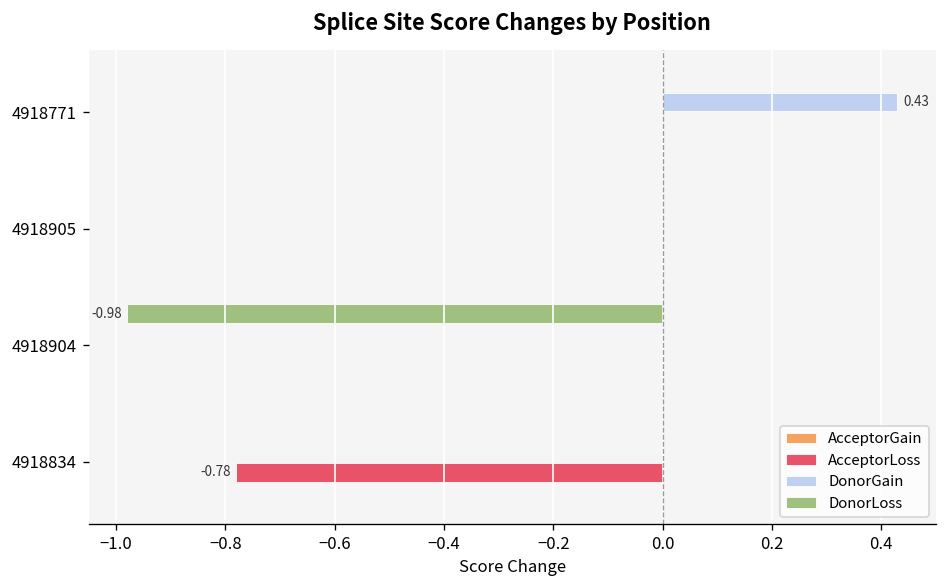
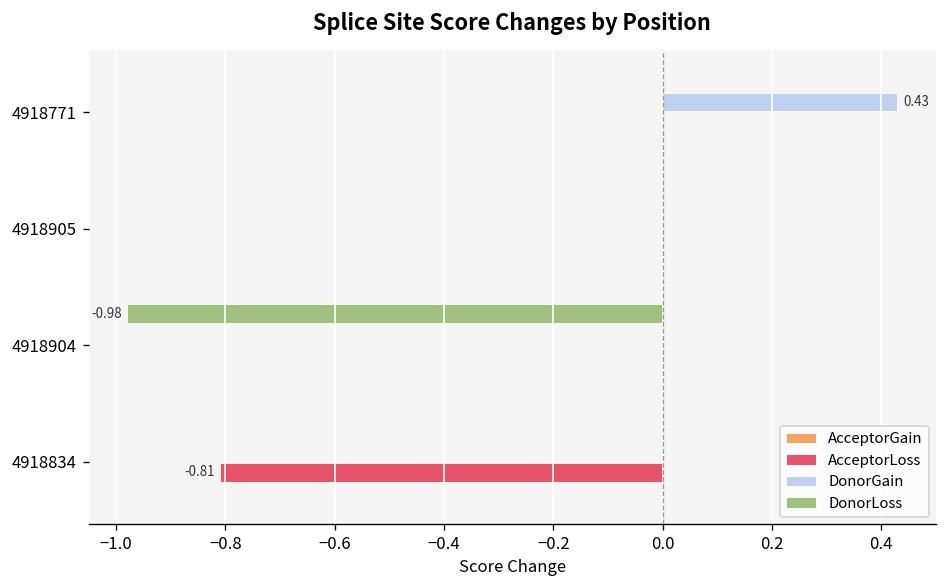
AcceptorLoss, 4918834: -0.78 -> -0.81
